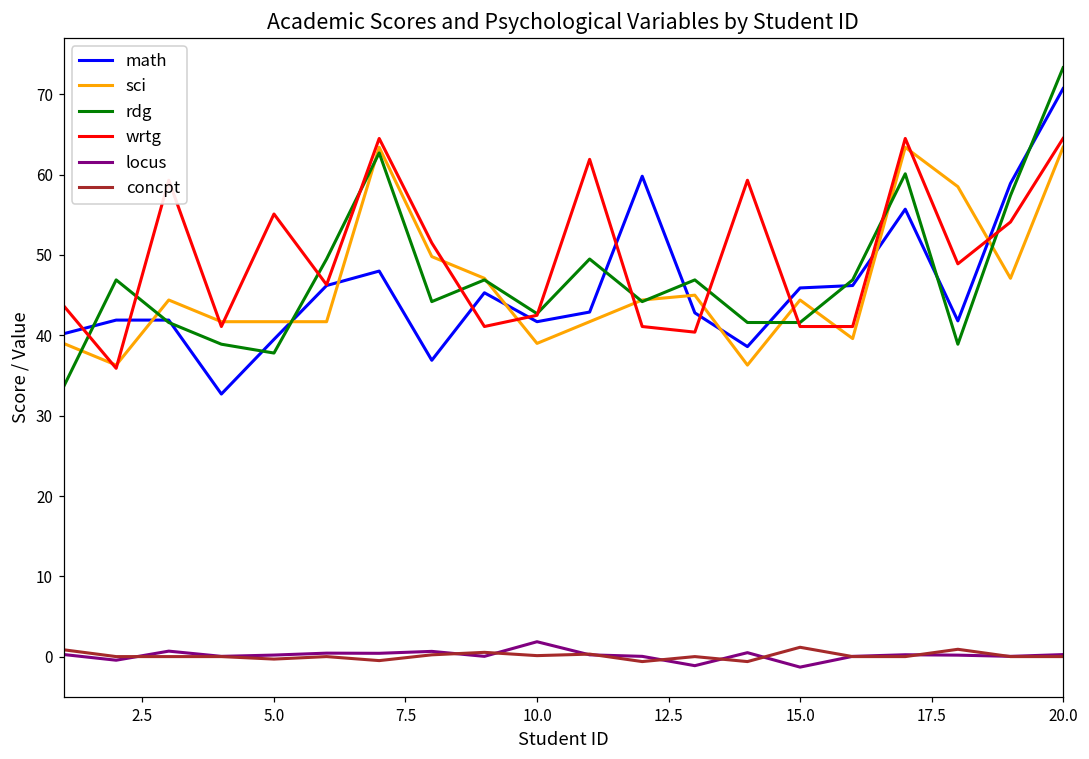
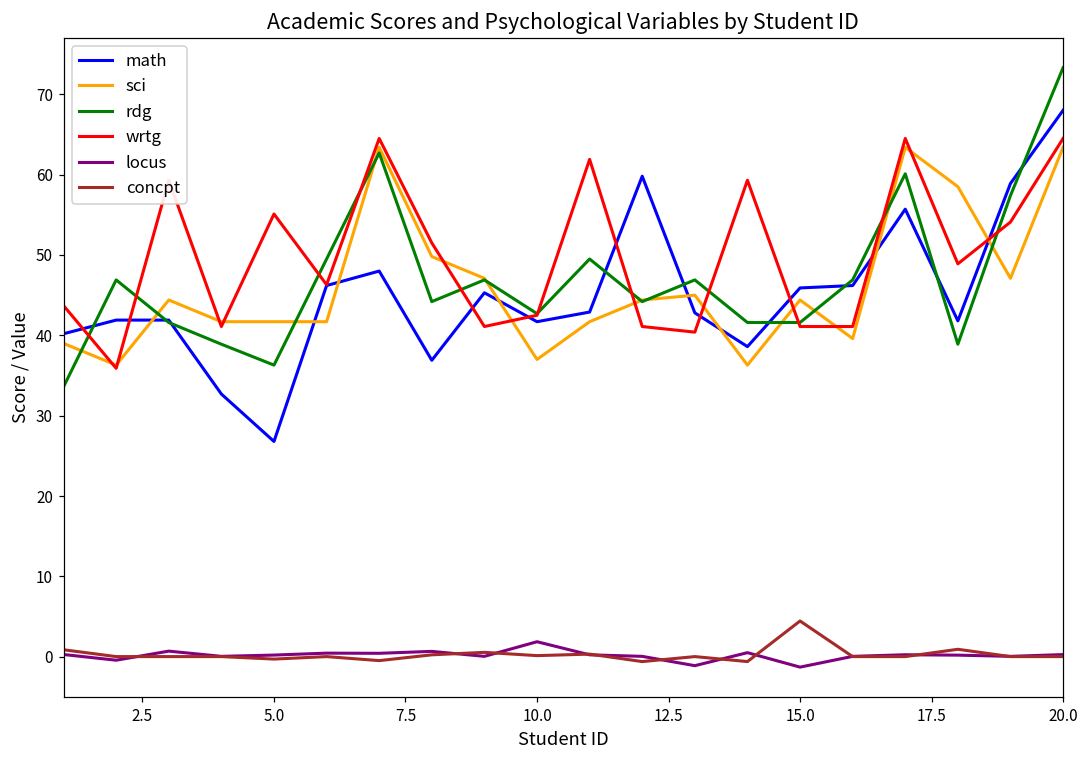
math, 5.0: 40 -> 27
rdg, 5.0: 38 -> 36
sci, 10.0: 39 -> 37
concpt, 15.0: 1 -> 4
math, 20.0: 71 -> 68
